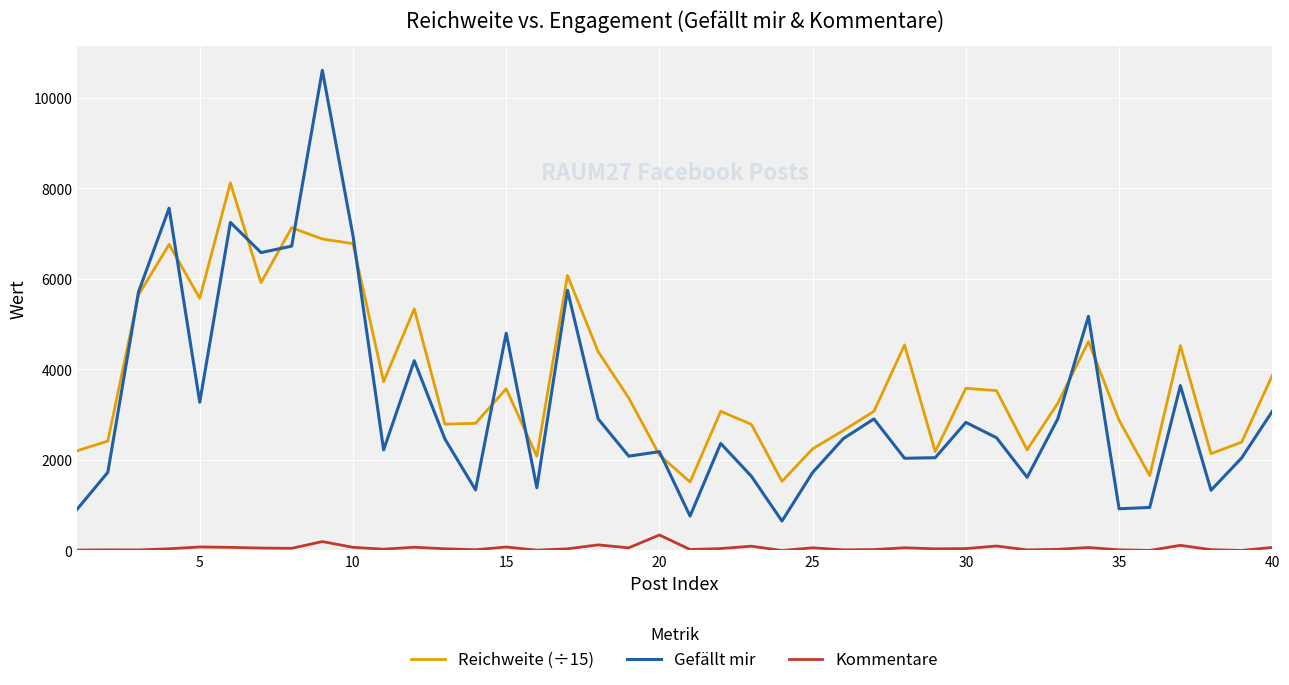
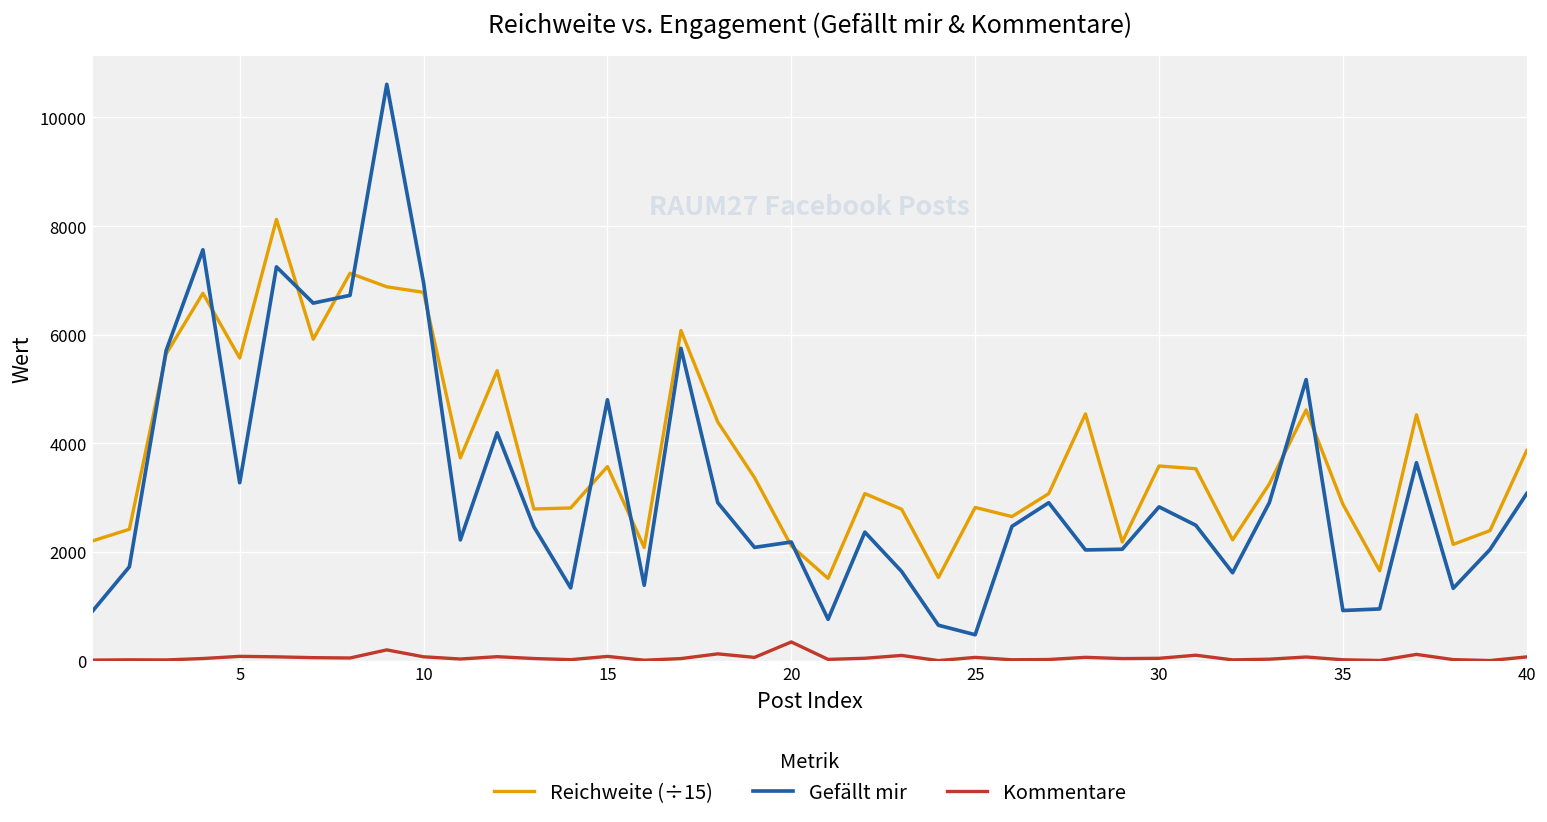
Reichweite (÷15), 25: 2200 -> 2800
Gefällt mir, 25: 1700 -> 500
